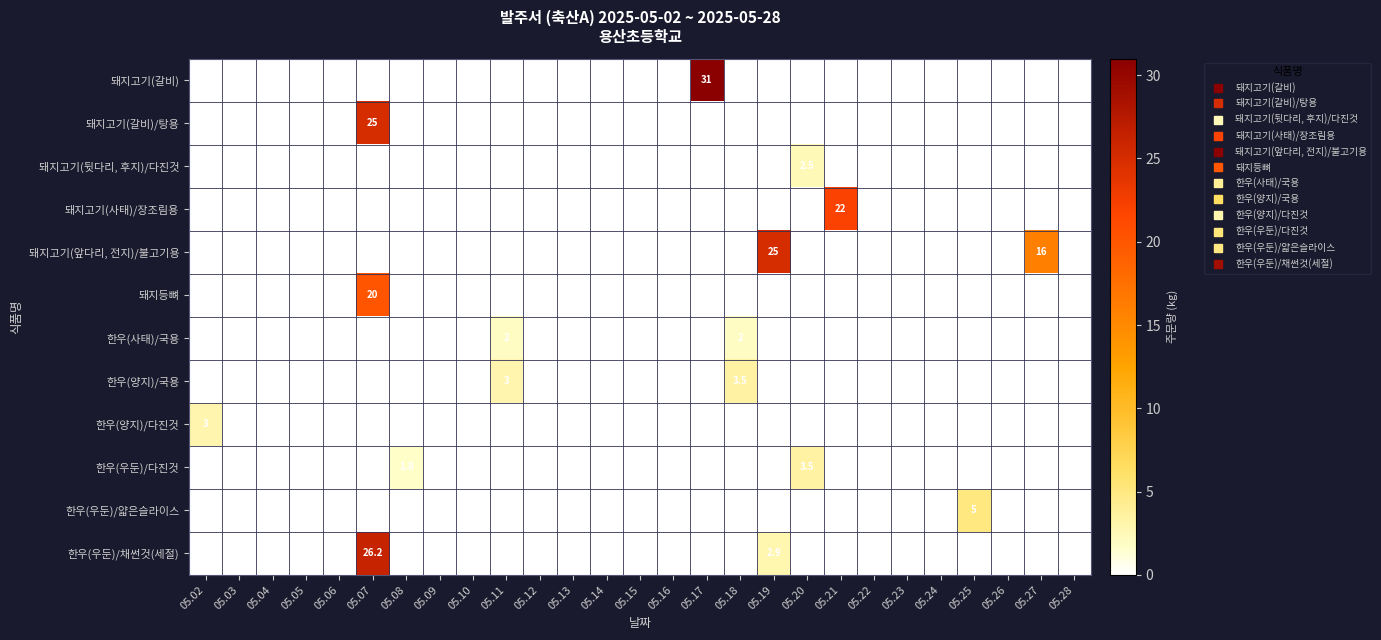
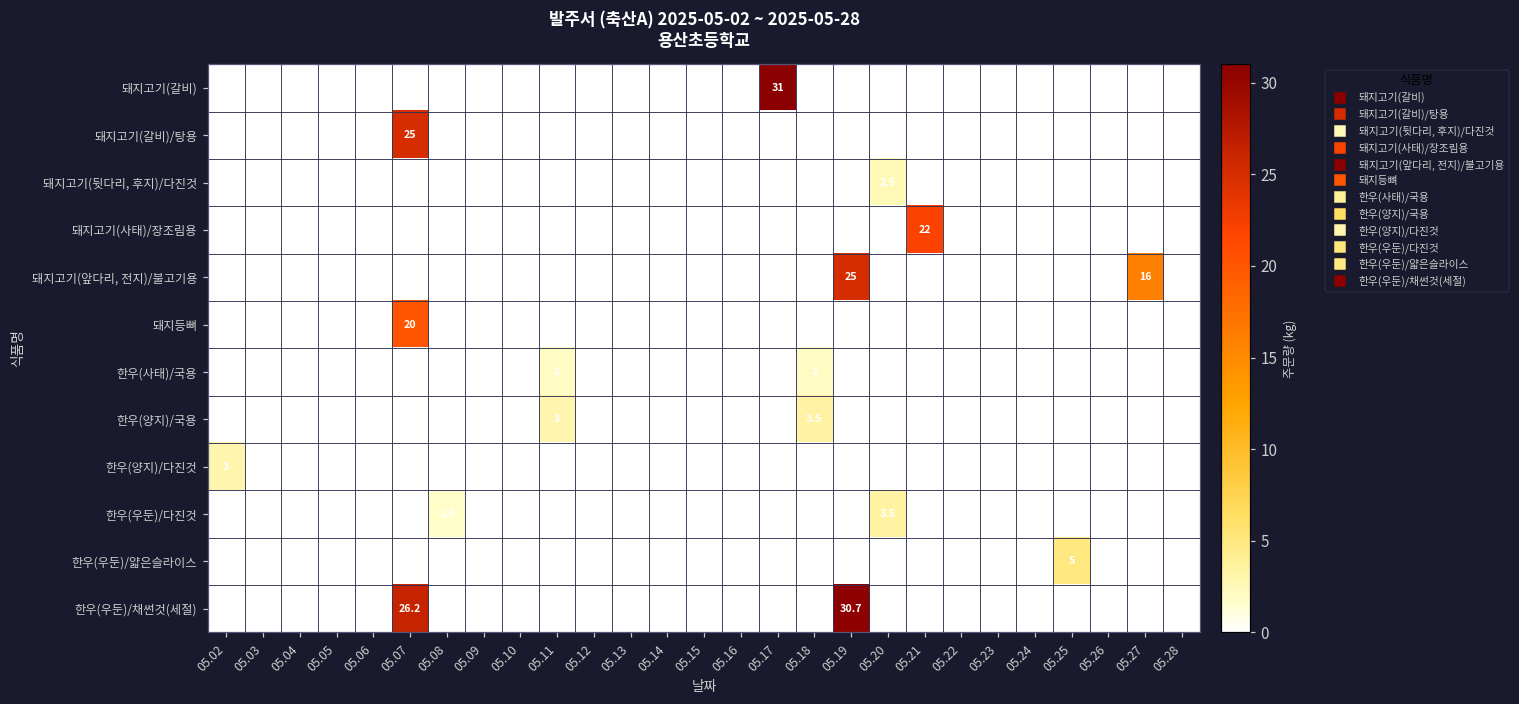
한우(우둔)/채썬것(세절), 05.19: 2.9 -> 30.7
